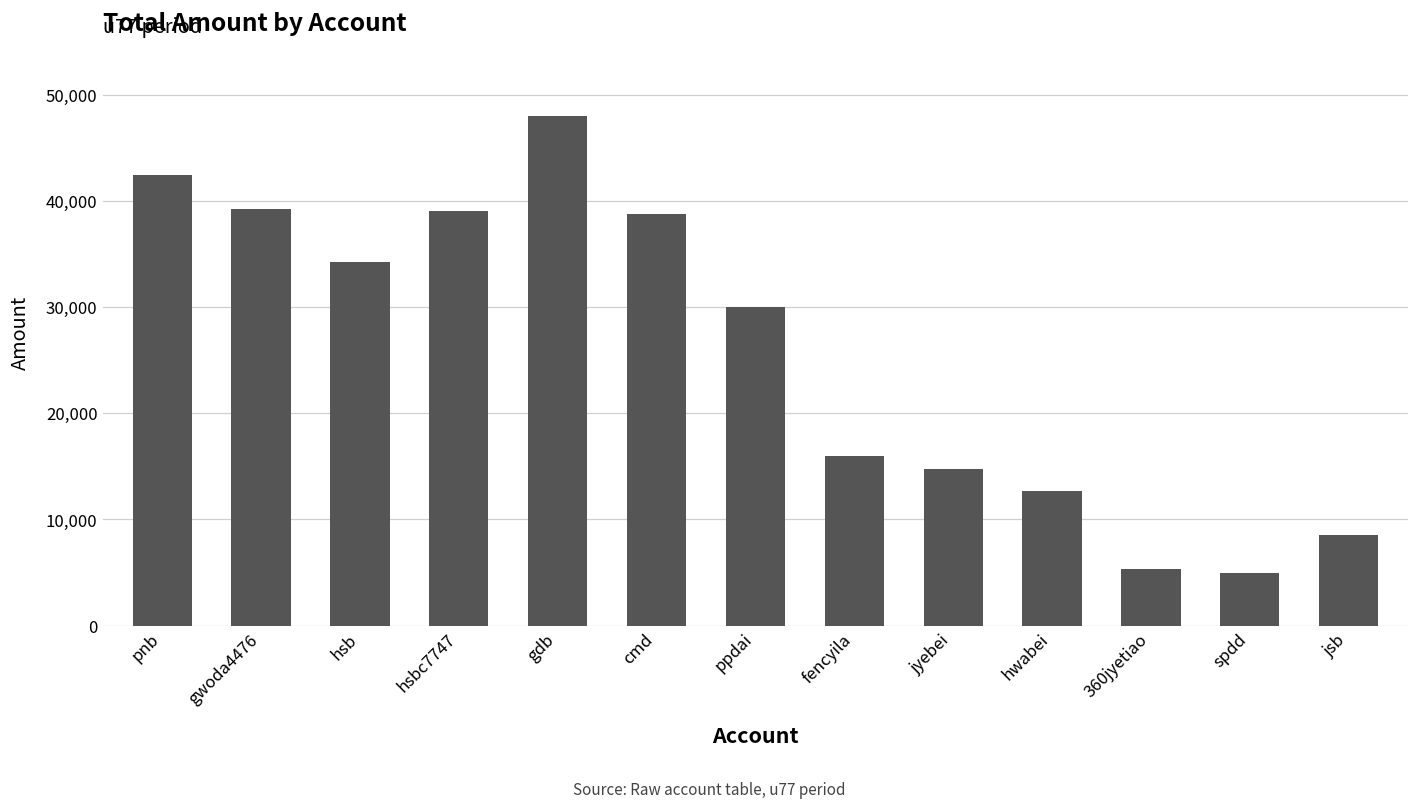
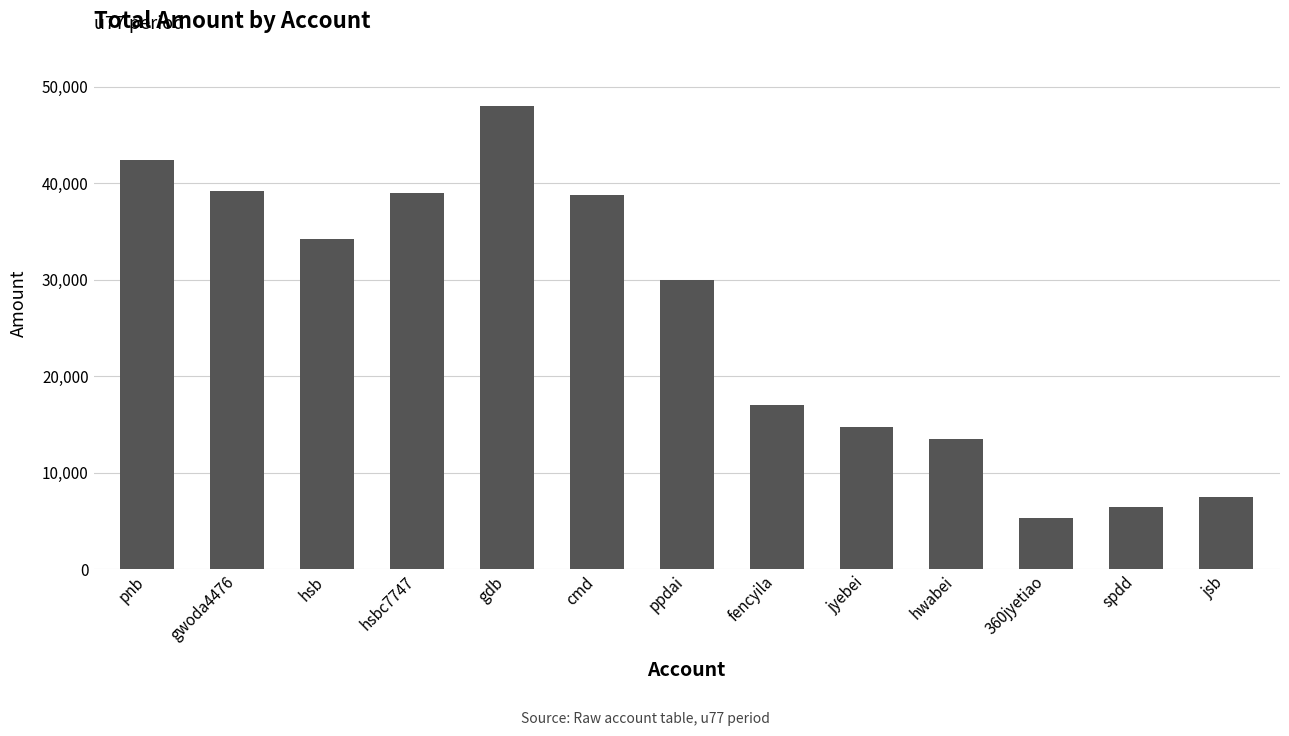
fencyila: 16,000 -> 17,000
hwabei: 13,000 -> 14,000
spdd: 5,000 -> 6,000
jsb: 9,000 -> 8,000
